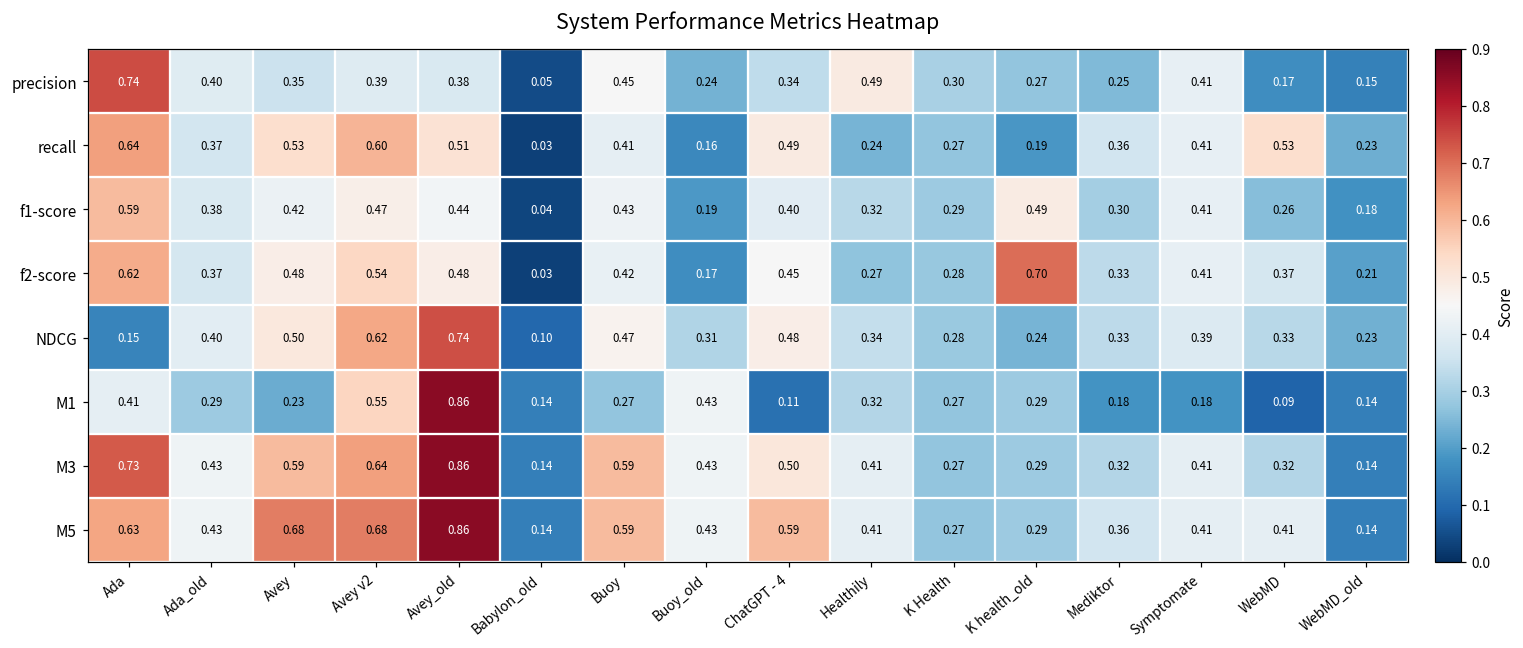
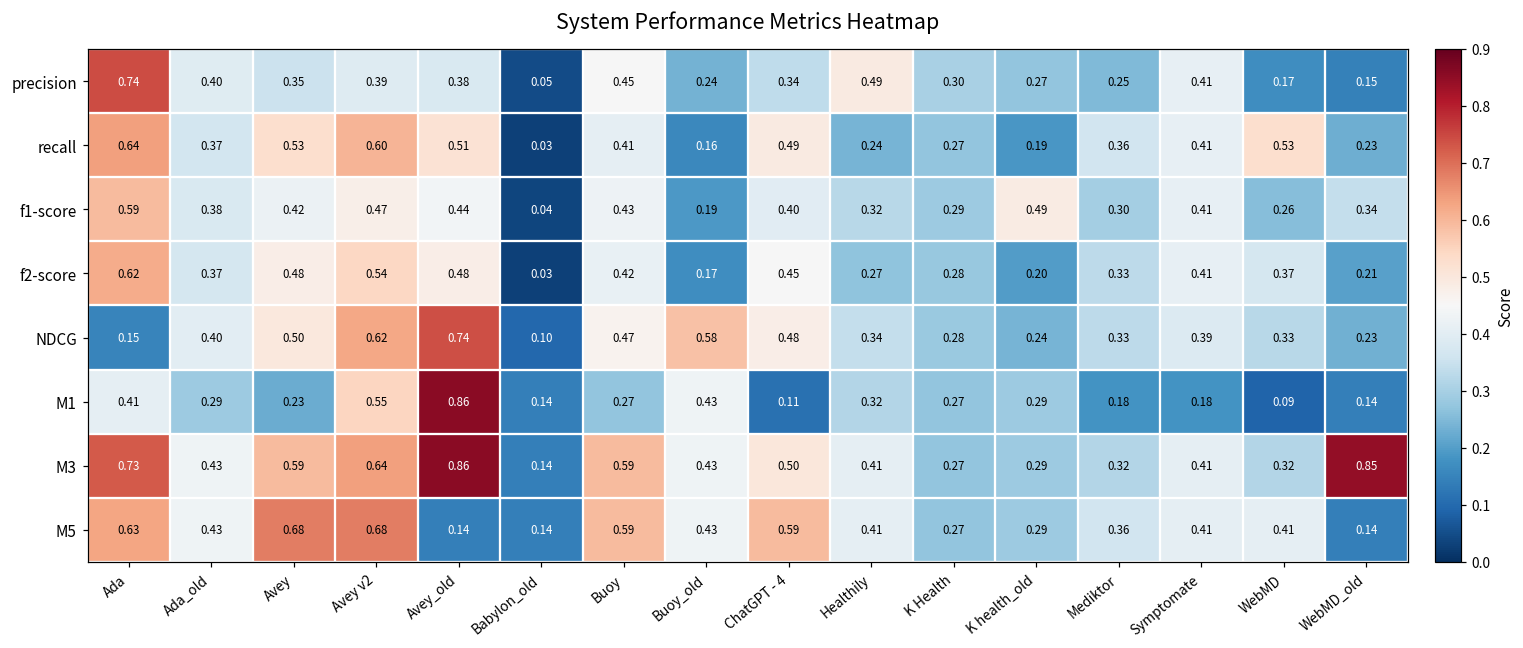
f1-score, WebMD_old: 0.18 -> 0.34
f2-score, K health_old: 0.70 -> 0.20
NDCG, Buoy_old: 0.31 -> 0.58
M3, WebMD_old: 0.14 -> 0.85
M5, Avey_old: 0.86 -> 0.14
